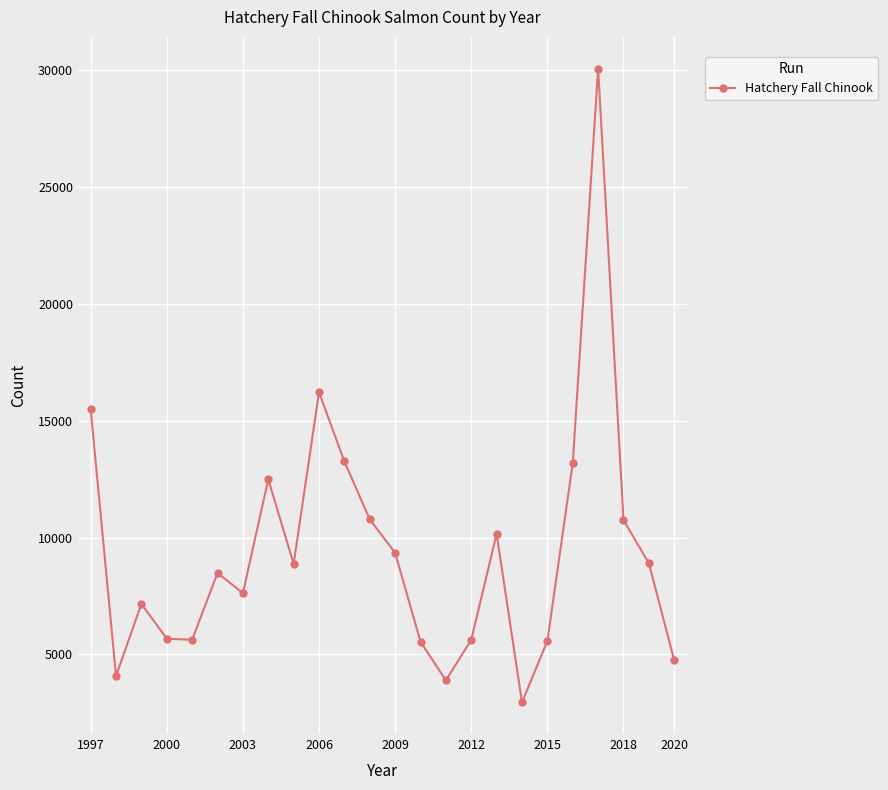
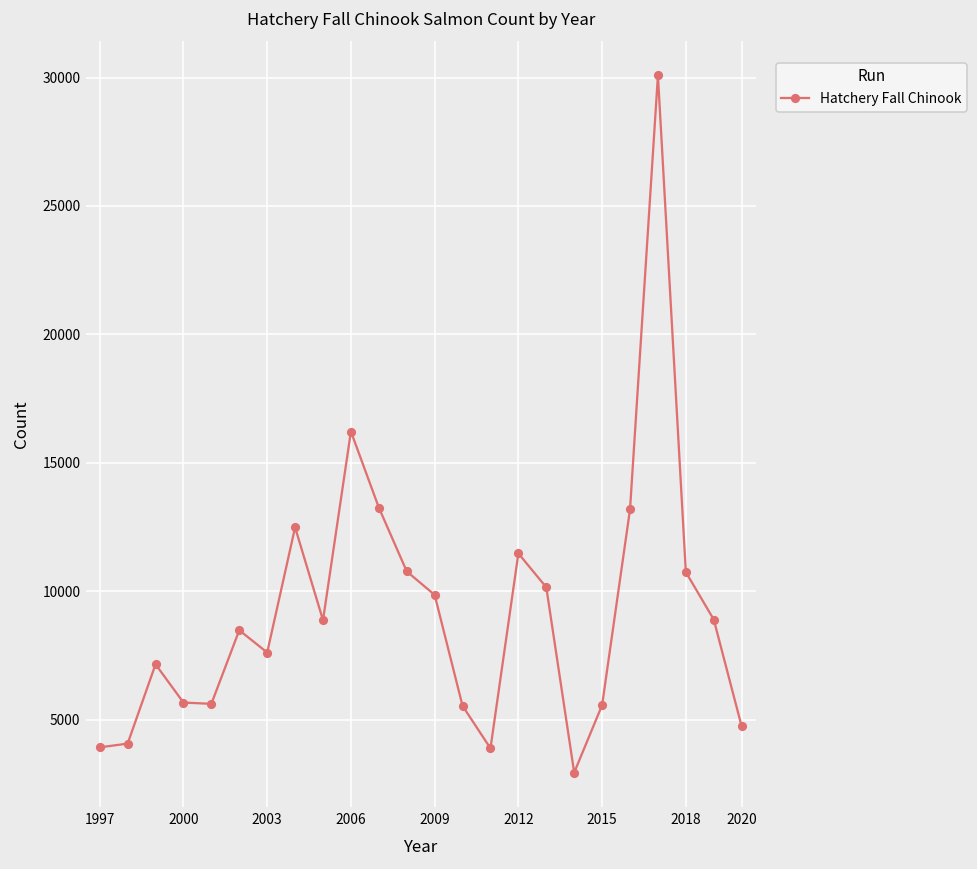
1997: 15500 -> 3900
2009: 9300 -> 9900
2012: 5600 -> 11500
